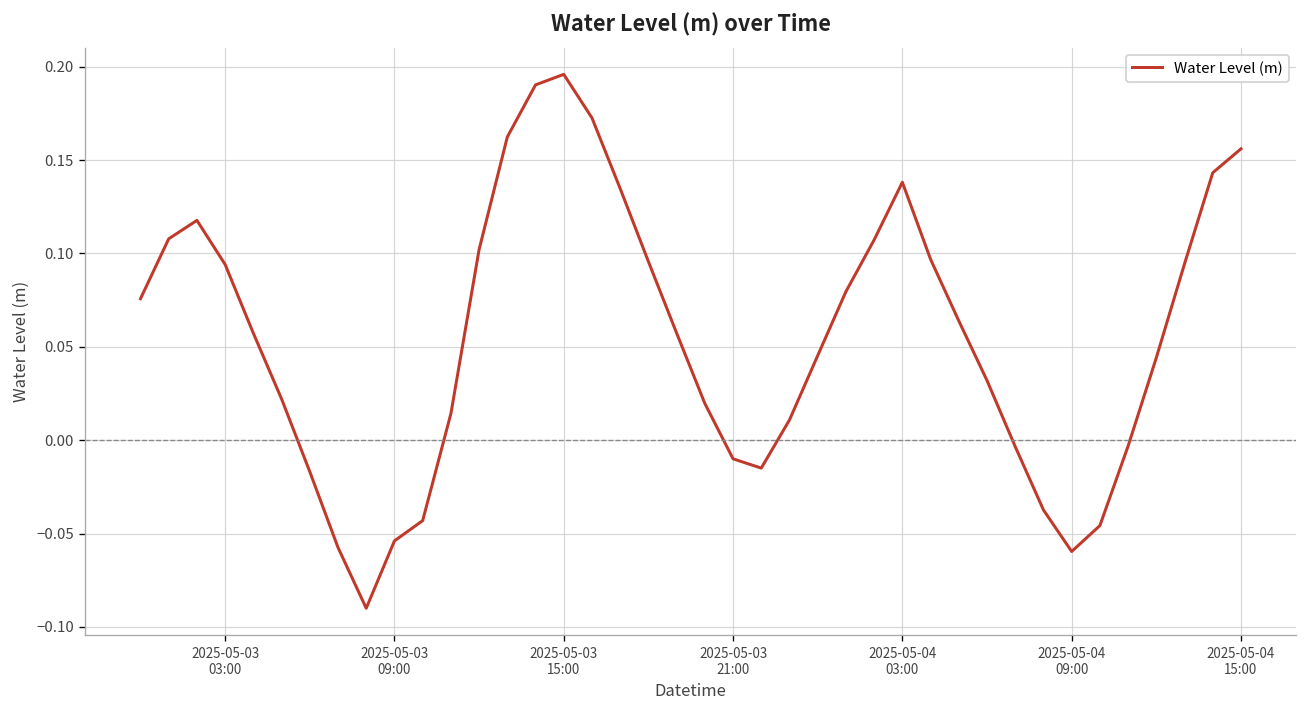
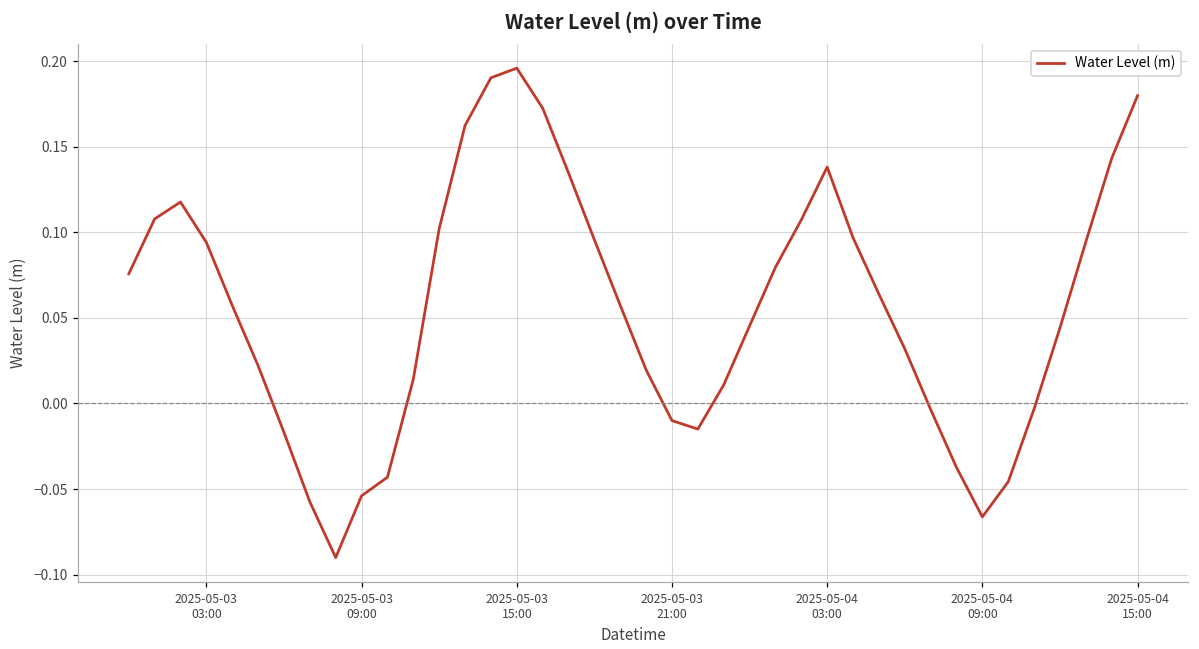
2025-05-04 09:00: -0.060 -> -0.066
2025-05-04 15:00: 0.156 -> 0.180
